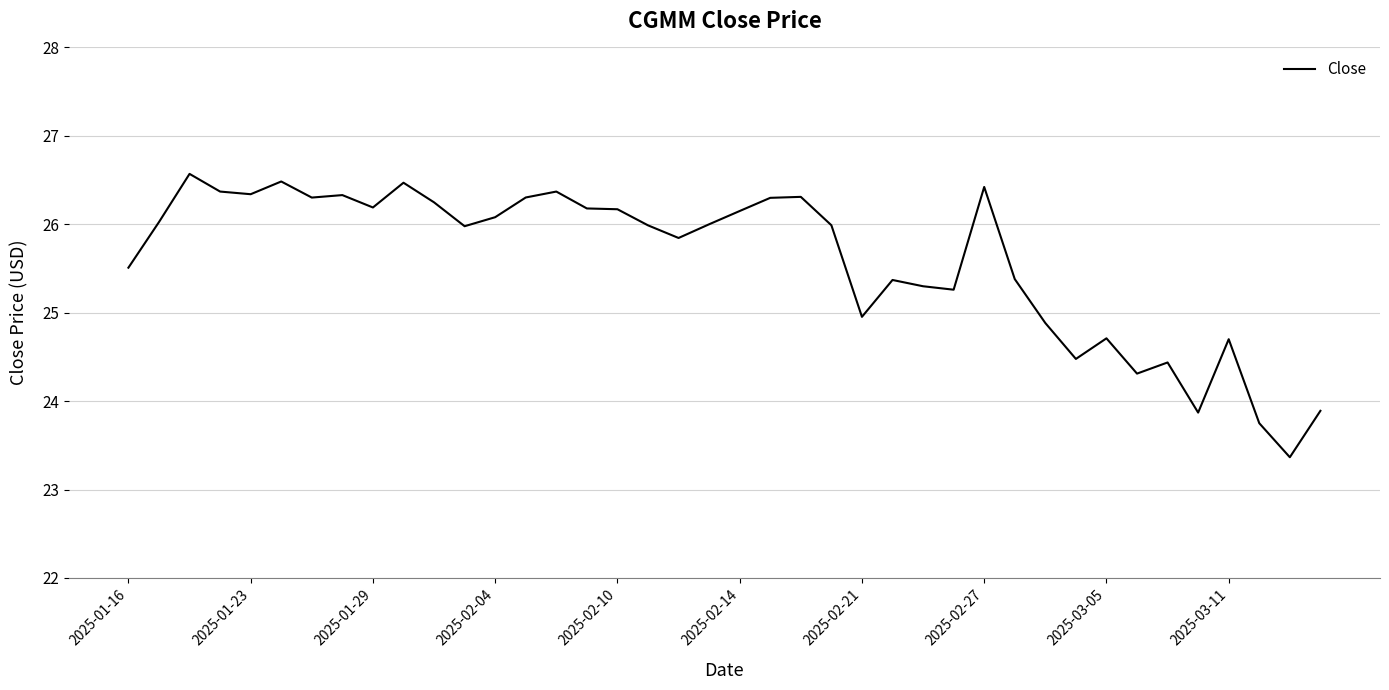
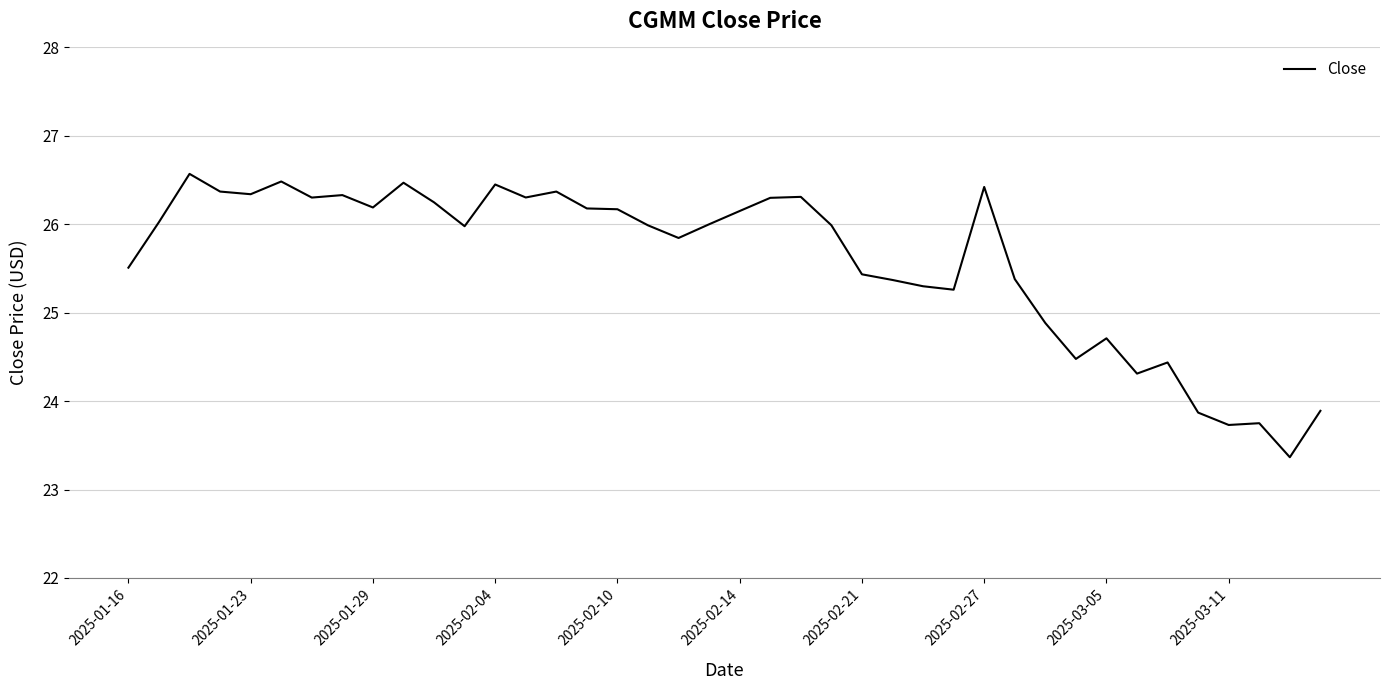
2025-02-04: 26.1 -> 26.5
2025-02-21: 25.0 -> 25.4
2025-03-11: 24.7 -> 23.7
